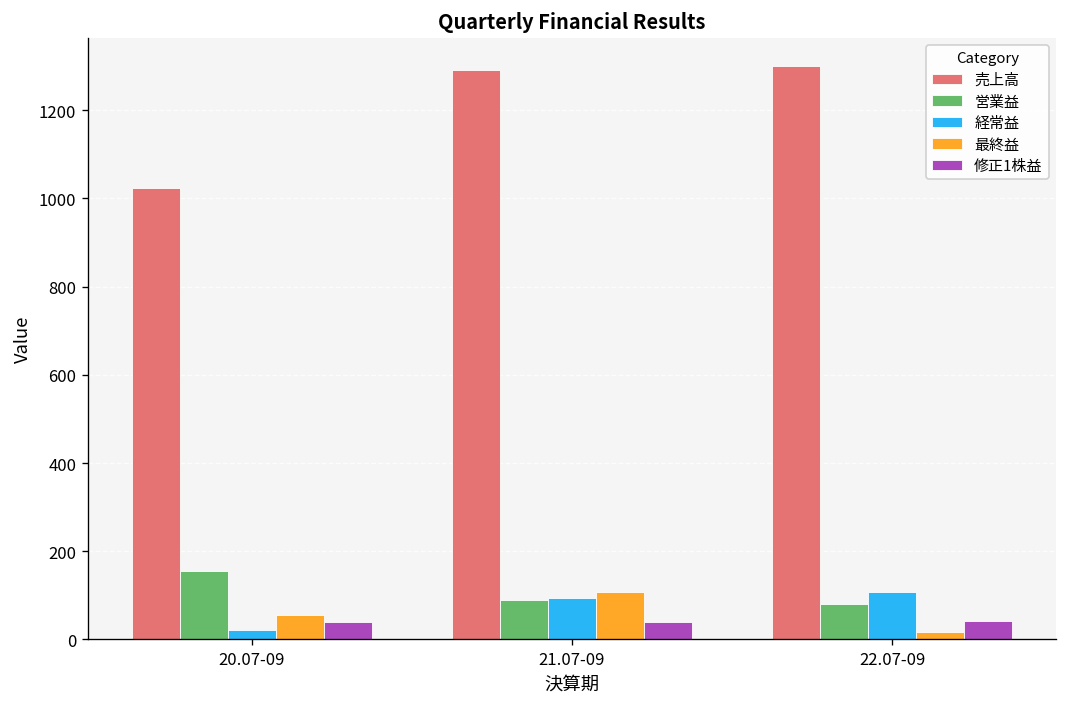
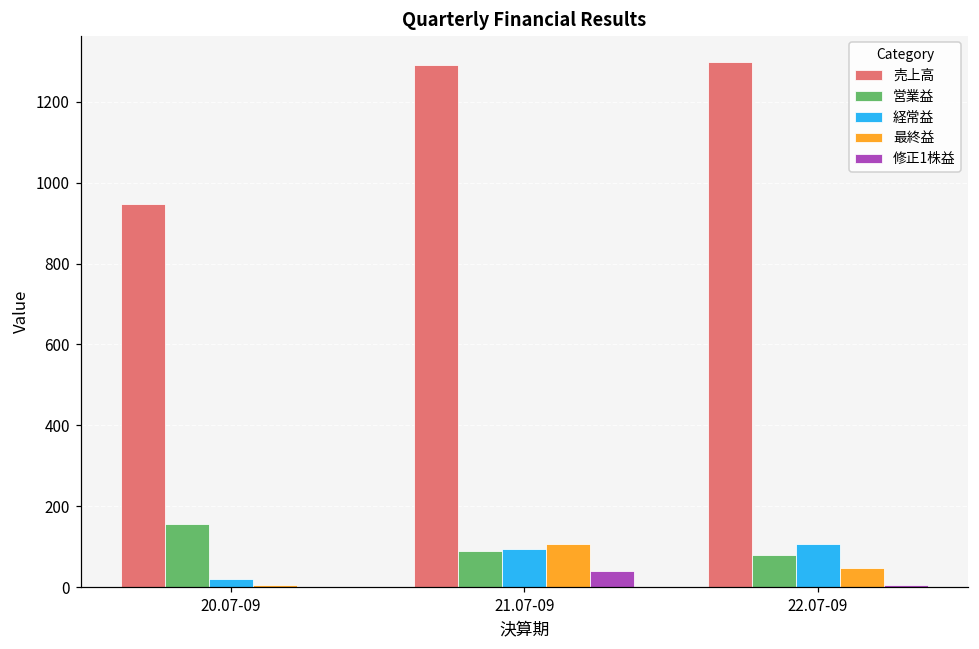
売上高, 20.07-09: 1020 -> 950
最終益, 20.07-09: 60 -> 0
修正1株益, 20.07-09: 40 -> 0
最終益, 22.07-09: 20 -> 50
修正1株益, 22.07-09: 40 -> 10
